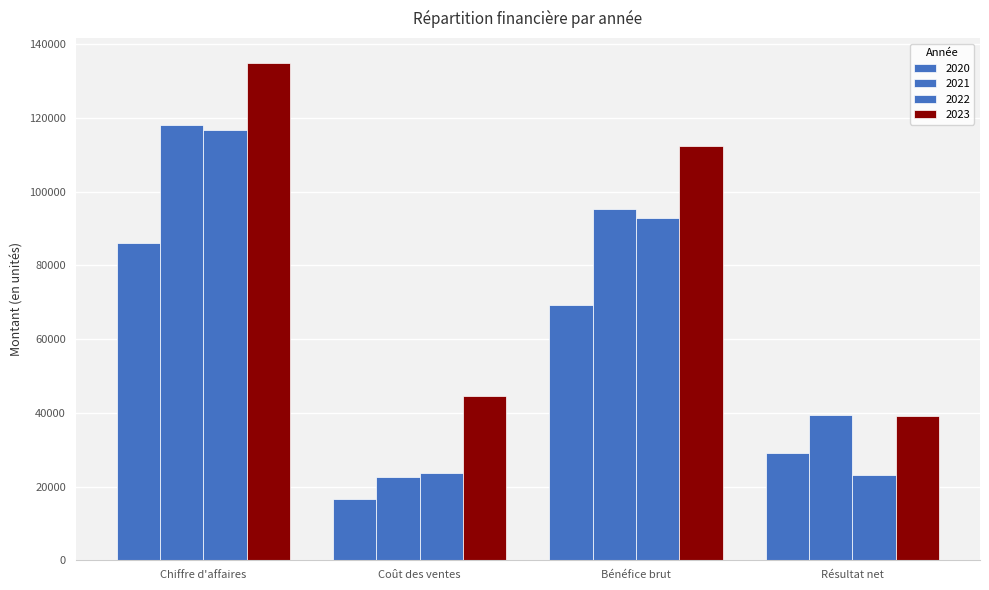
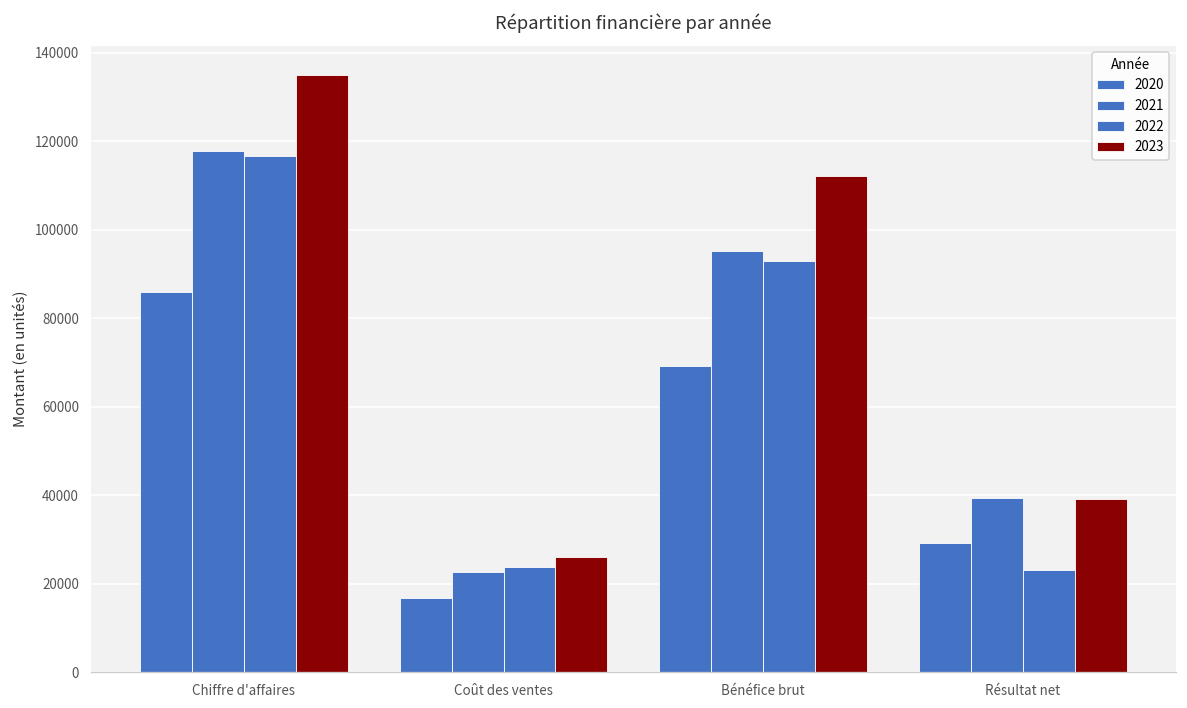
2023, Coût des ventes: 45000 -> 26000
